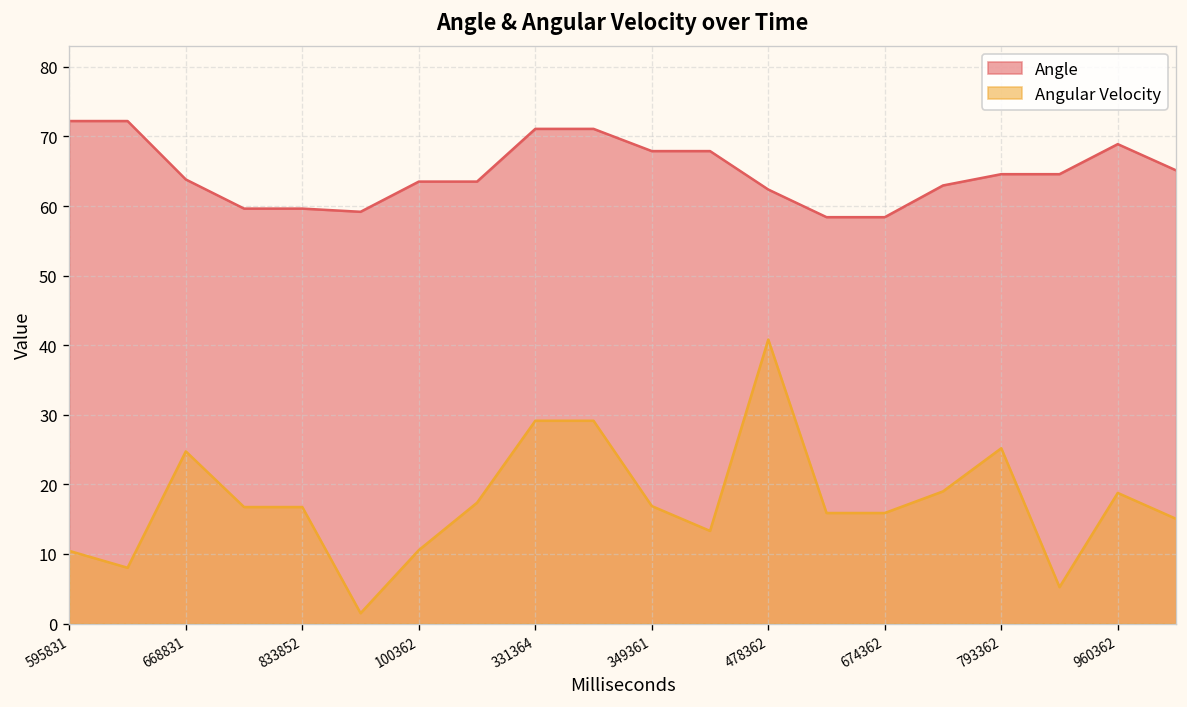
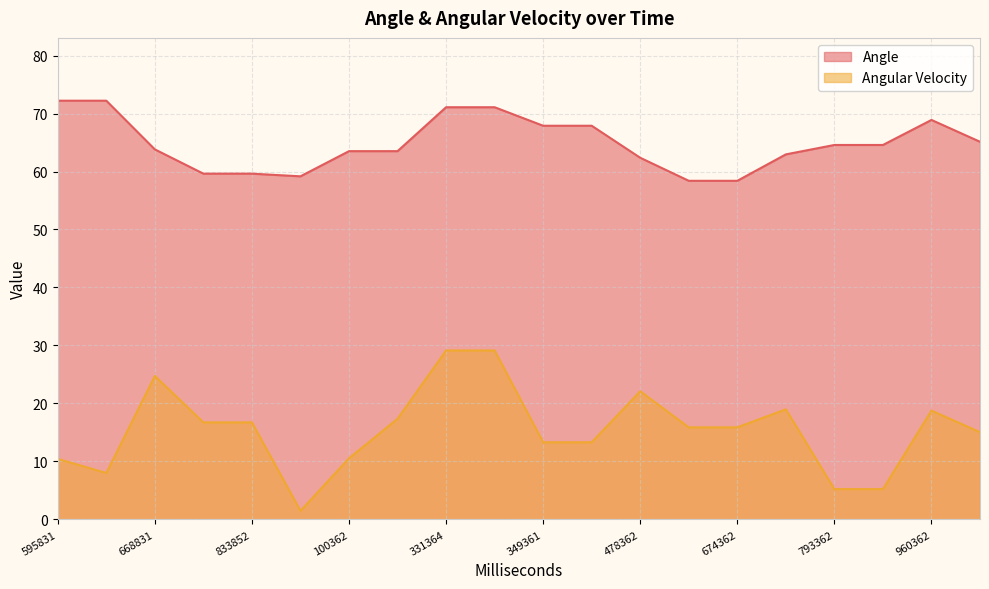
Angular Velocity, 349361: 17 -> 13
Angular Velocity, 478362: 41 -> 22
Angular Velocity, 793362: 25 -> 5
